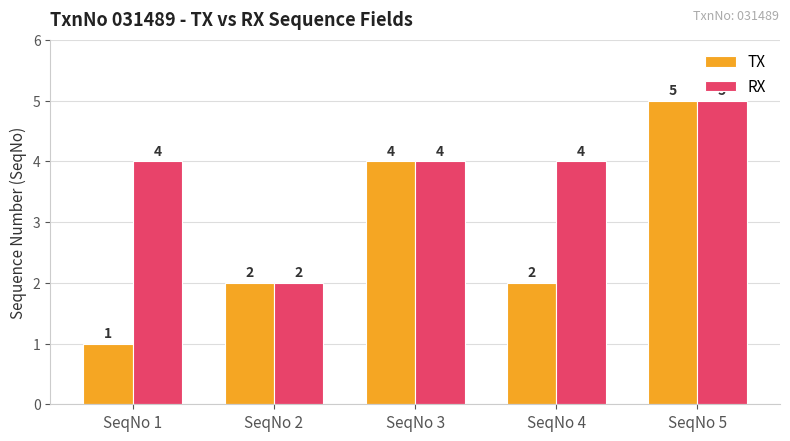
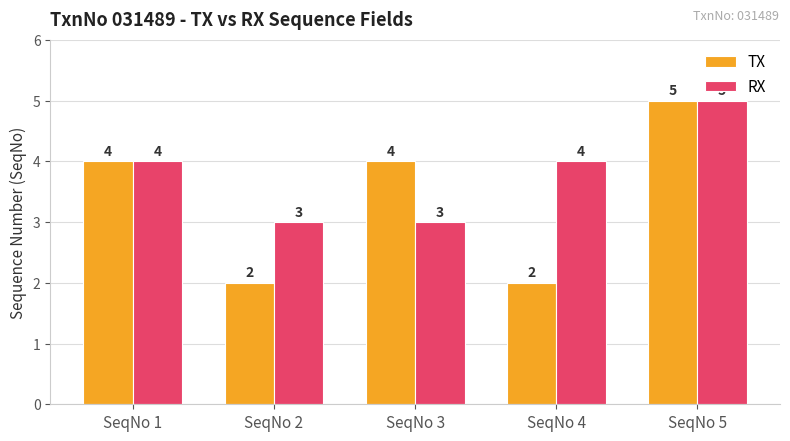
TX, SeqNo 1: 1 -> 4
RX, SeqNo 2: 2 -> 3
RX, SeqNo 3: 4 -> 3
